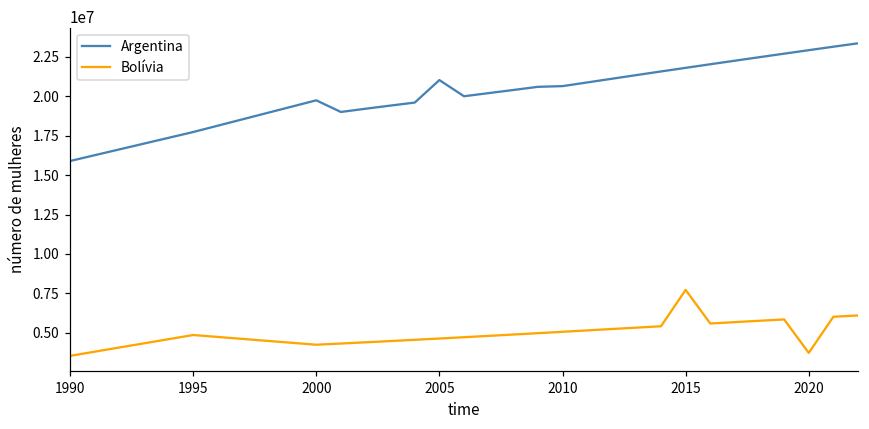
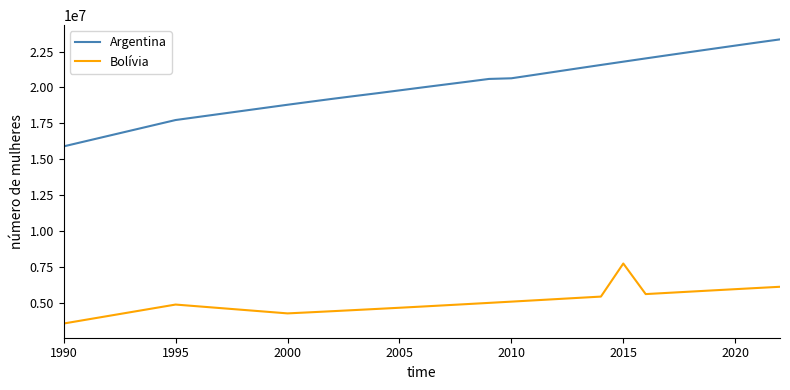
Argentina, 2000: 19700000 -> 18800000
Argentina, 2005: 21000000 -> 19800000
Bolívia, 2020: 3700000 -> 5900000
